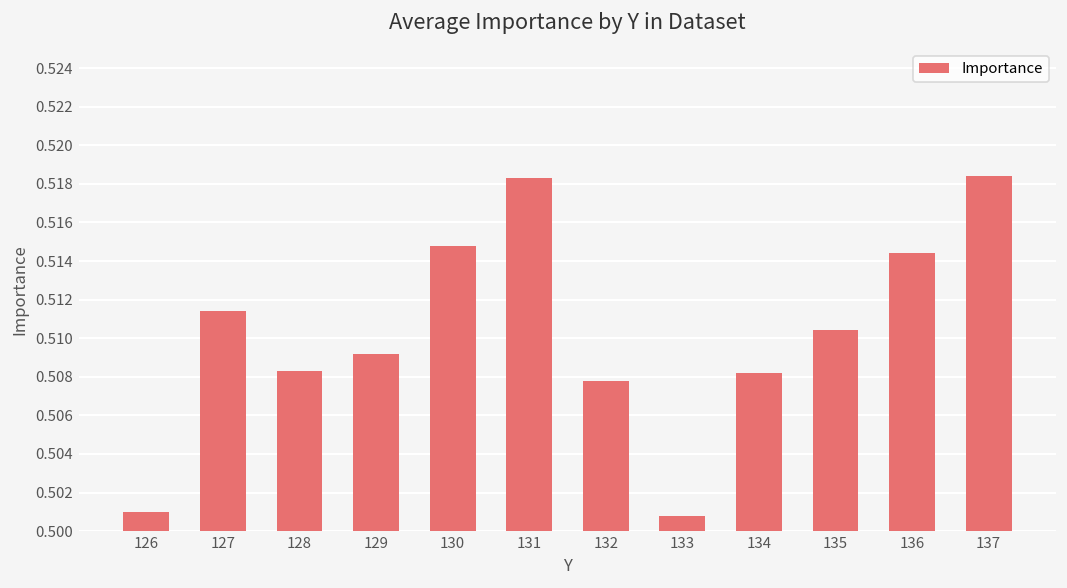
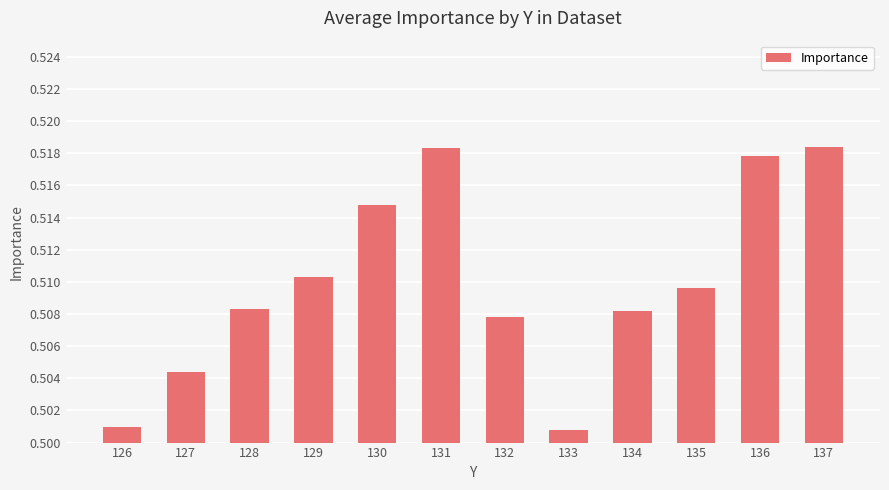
127: 0.5114 -> 0.5044
129: 0.5092 -> 0.5103
135: 0.5104 -> 0.5096
136: 0.5144 -> 0.5178
